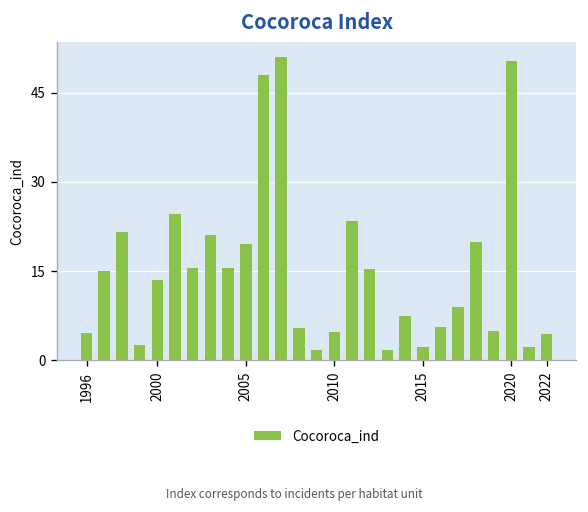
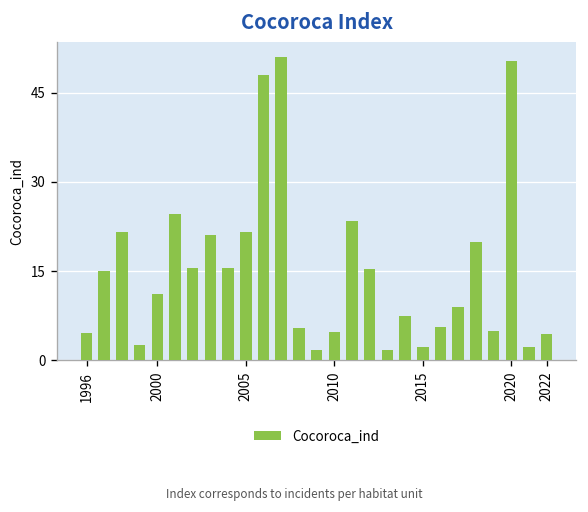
2000: 14 -> 11
2005: 20 -> 22
